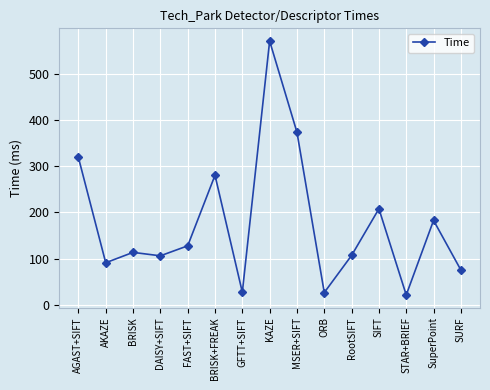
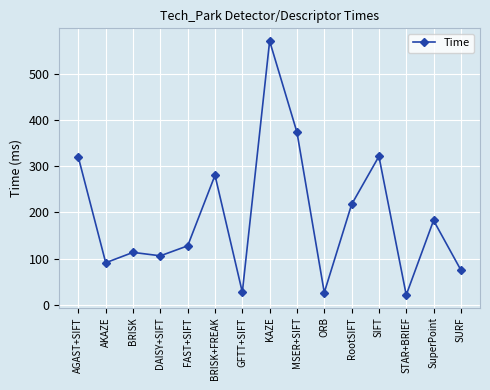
RootSIFT: 110 -> 220
SIFT: 210 -> 320
